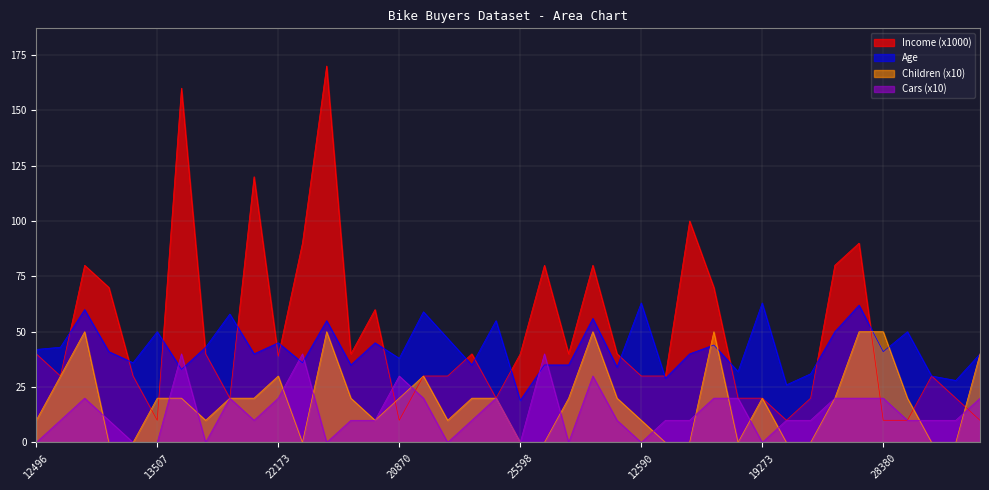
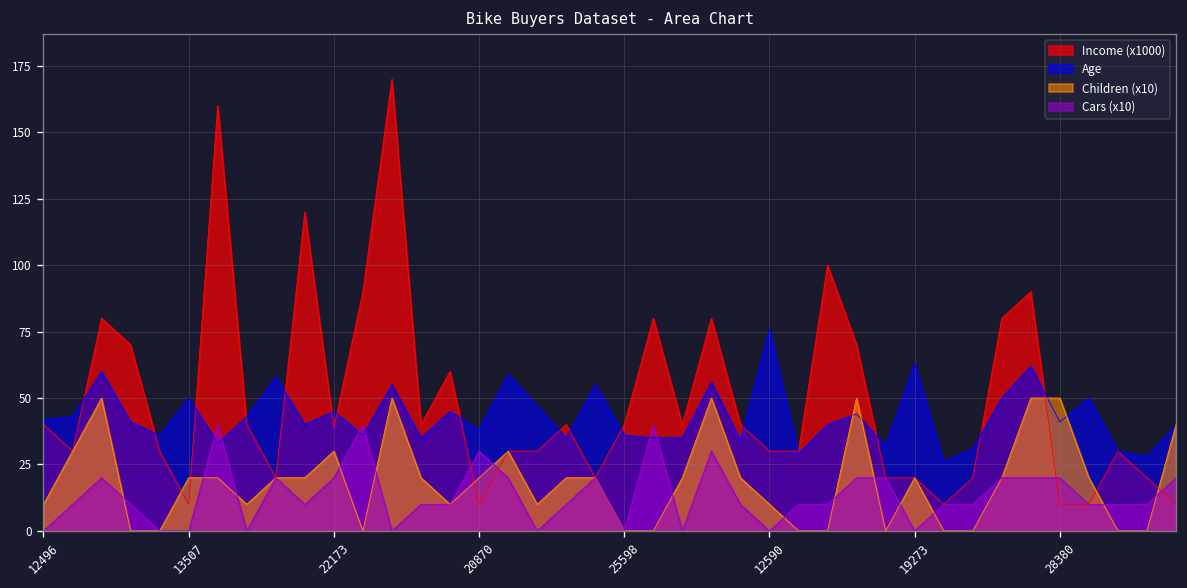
Age, 25598: 19 -> 36
Age, 12590: 63 -> 76
